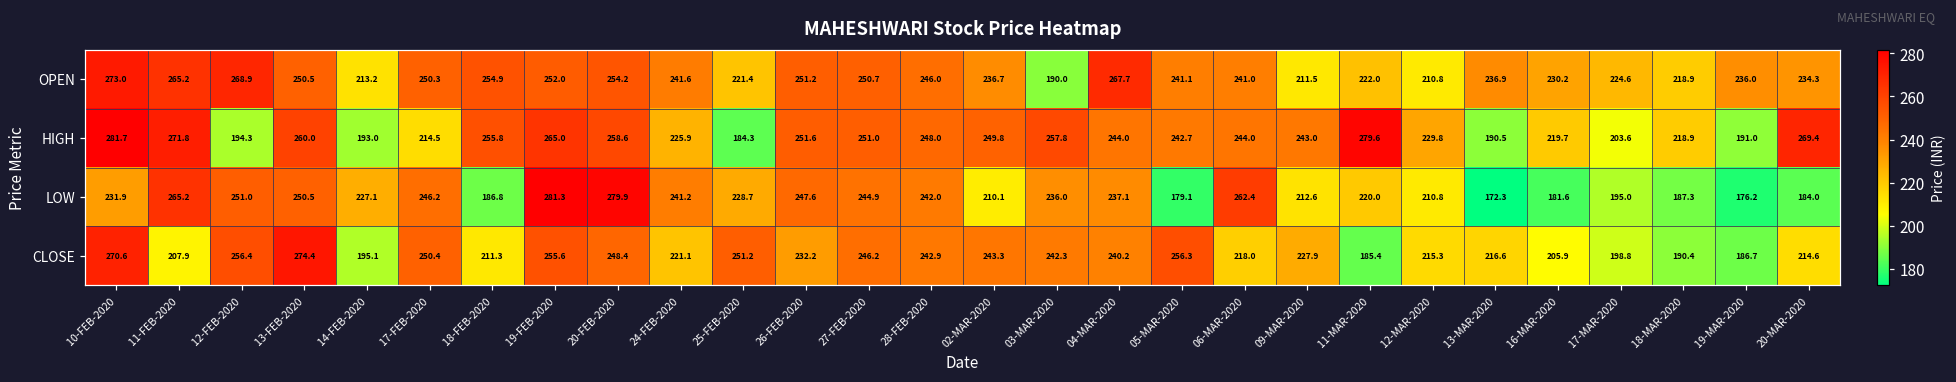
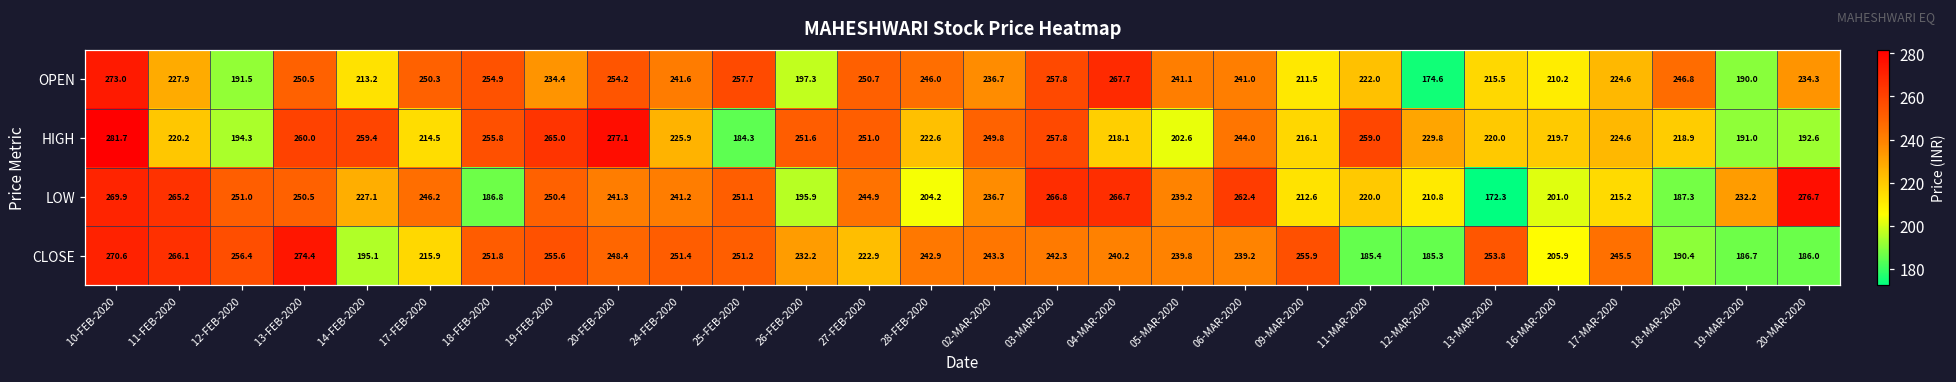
OPEN, 11-FEB-2020: 265.2 -> 227.9
OPEN, 12-FEB-2020: 268.9 -> 191.5
OPEN, 19-FEB-2020: 252.0 -> 234.4
OPEN, 25-FEB-2020: 221.4 -> 257.7
OPEN, 26-FEB-2020: 251.2 -> 197.3
OPEN, 03-MAR-2020: 190.0 -> 257.8
OPEN, 12-MAR-2020: 210.8 -> 174.6
OPEN, 13-MAR-2020: 236.9 -> 215.5
OPEN, 16-MAR-2020: 230.2 -> 210.2
OPEN, 18-MAR-2020: 218.9 -> 246.8
OPEN, 19-MAR-2020: 236.0 -> 190.0
HIGH, 11-FEB-2020: 271.8 -> 220.2
HIGH, 14-FEB-2020: 193.0 -> 259.4
HIGH, 20-FEB-2020: 258.6 -> 277.1
HIGH, 28-FEB-2020: 248.0 -> 222.6
HIGH, 04-MAR-2020: 244.0 -> 218.1
HIGH, 05-MAR-2020: 242.7 -> 202.6
HIGH, 09-MAR-2020: 243.0 -> 216.1
HIGH, 11-MAR-2020: 279.6 -> 259.0
HIGH, 13-MAR-2020: 190.5 -> 220.0
HIGH, 17-MAR-2020: 203.6 -> 224.6
HIGH, 20-MAR-2020: 269.4 -> 192.6
LOW, 10-FEB-2020: 231.9 -> 269.9
LOW, 19-FEB-2020: 281.3 -> 250.4
LOW, 20-FEB-2020: 279.9 -> 241.3
LOW, 25-FEB-2020: 228.7 -> 251.1
LOW, 26-FEB-2020: 247.6 -> 195.9
LOW, 28-FEB-2020: 242.0 -> 204.2
LOW, 02-MAR-2020: 210.1 -> 236.7
LOW, 03-MAR-2020: 236.0 -> 266.8
LOW, 04-MAR-2020: 237.1 -> 266.7
LOW, 05-MAR-2020: 179.1 -> 239.2
LOW, 16-MAR-2020: 181.6 -> 201.0
LOW, 17-MAR-2020: 195.0 -> 215.2
LOW, 19-MAR-2020: 176.2 -> 232.2
LOW, 20-MAR-2020: 184.0 -> 276.7
CLOSE, 11-FEB-2020: 207.9 -> 266.1
CLOSE, 17-FEB-2020: 250.4 -> 215.9
CLOSE, 18-FEB-2020: 211.3 -> 251.8
CLOSE, 24-FEB-2020: 221.1 -> 251.4
CLOSE, 27-FEB-2020: 246.2 -> 222.9
CLOSE, 05-MAR-2020: 256.3 -> 239.8
CLOSE, 06-MAR-2020: 218.0 -> 239.2
CLOSE, 09-MAR-2020: 227.9 -> 255.9
CLOSE, 12-MAR-2020: 215.3 -> 185.3
CLOSE, 13-MAR-2020: 216.6 -> 253.8
CLOSE, 17-MAR-2020: 198.8 -> 245.5
CLOSE, 20-MAR-2020: 214.6 -> 186.0
